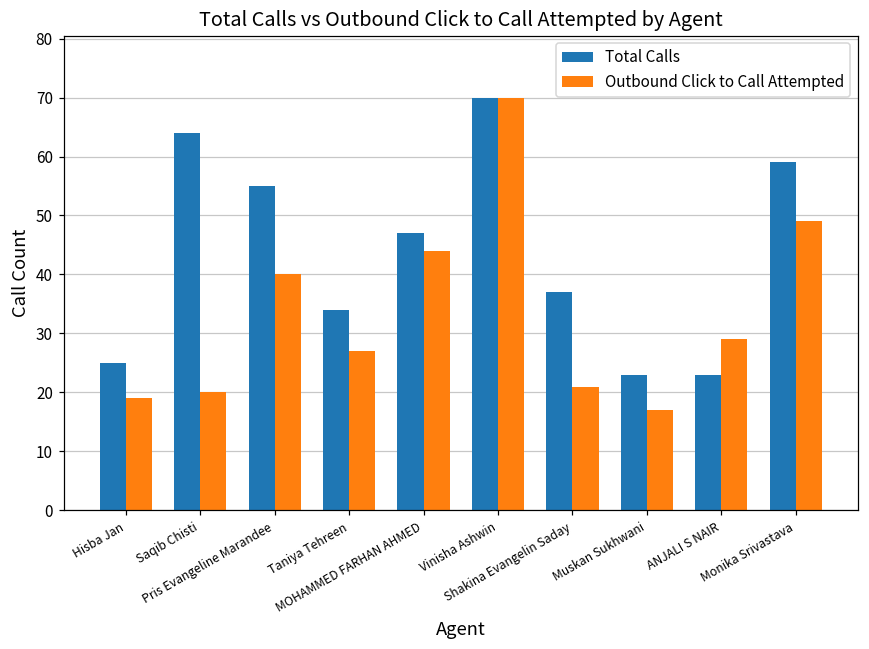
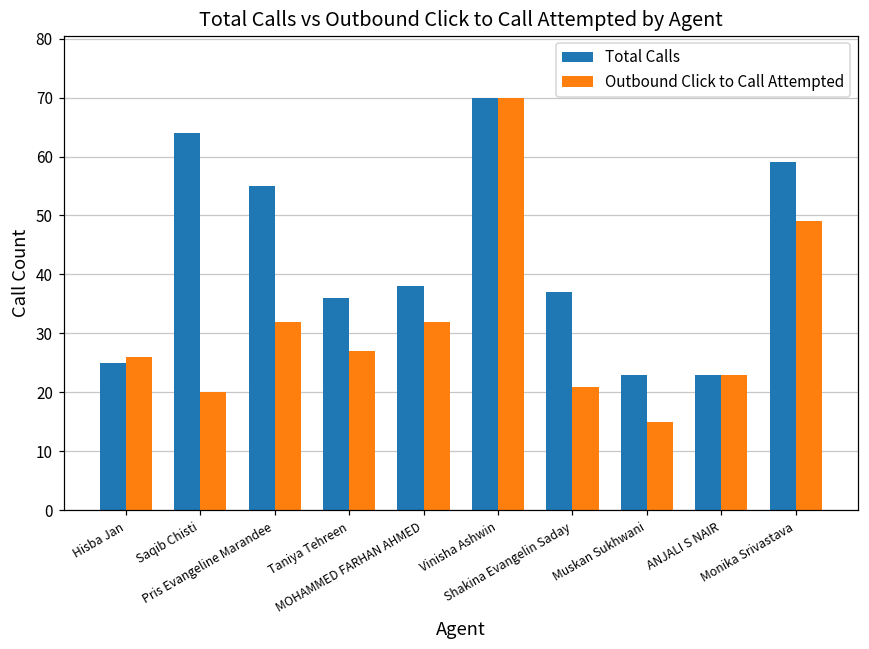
Outbound Click to Call Attempted, Hisba Jan: 19 -> 26
Outbound Click to Call Attempted, Pris Evangeline Marandee: 40 -> 32
Total Calls, Taniya Tehreen: 34 -> 36
Total Calls, MOHAMMED FARHAN AHMED: 47 -> 38
Outbound Click to Call Attempted, MOHAMMED FARHAN AHMED: 44 -> 32
Outbound Click to Call Attempted, Muskan Sukhwani: 17 -> 15
Outbound Click to Call Attempted, ANJALI S NAIR: 29 -> 23
